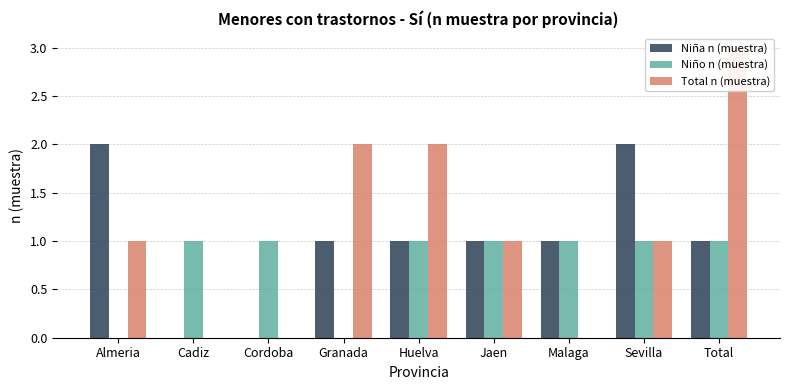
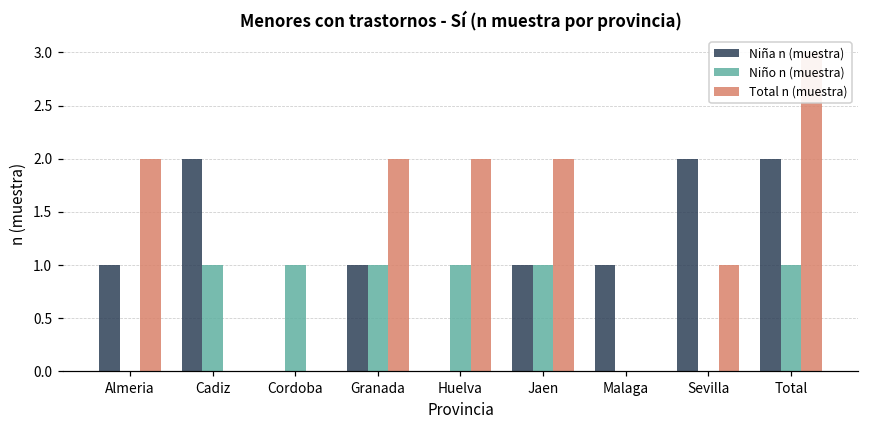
Niña n (muestra), Almeria: 2 -> 1
Total n (muestra), Almeria: 1 -> 2
Niña n (muestra), Cadiz: 0 -> 2
Niño n (muestra), Granada: 0 -> 1
Niña n (muestra), Huelva: 1 -> 0
Total n (muestra), Jaen: 1 -> 2
Niño n (muestra), Malaga: 1 -> 0
Niño n (muestra), Sevilla: 1 -> 0
Niña n (muestra), Total: 1 -> 2
